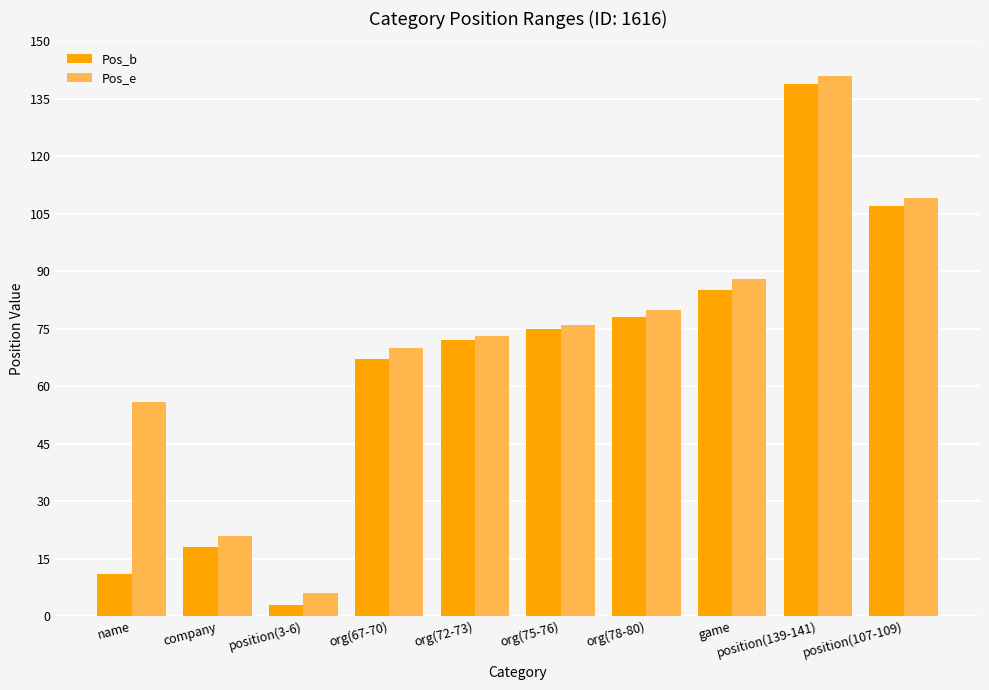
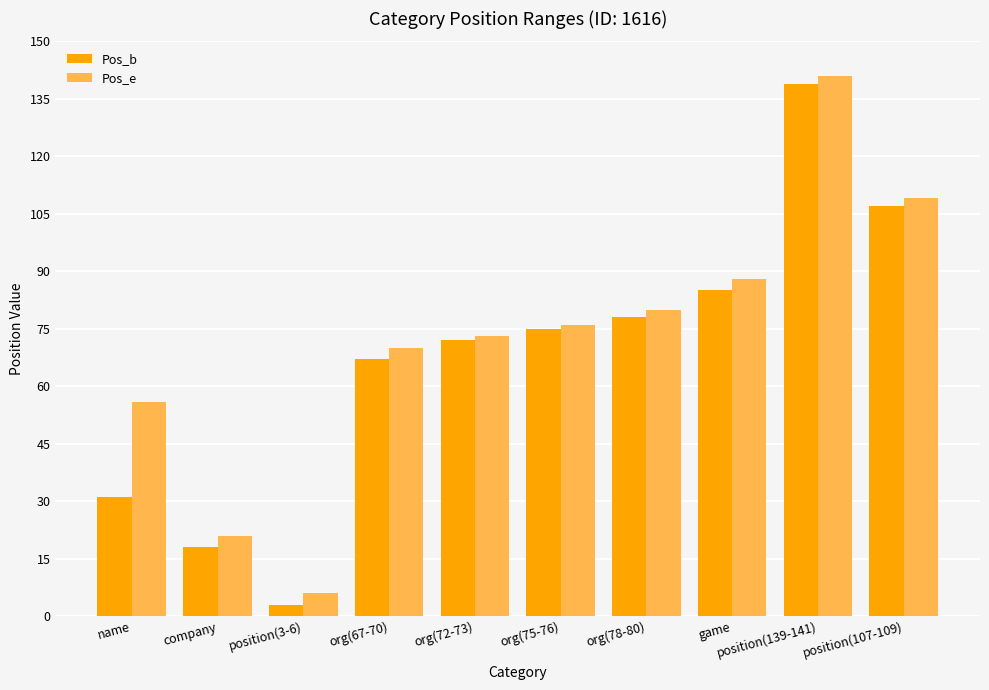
Pos_b, name: 11 -> 31
